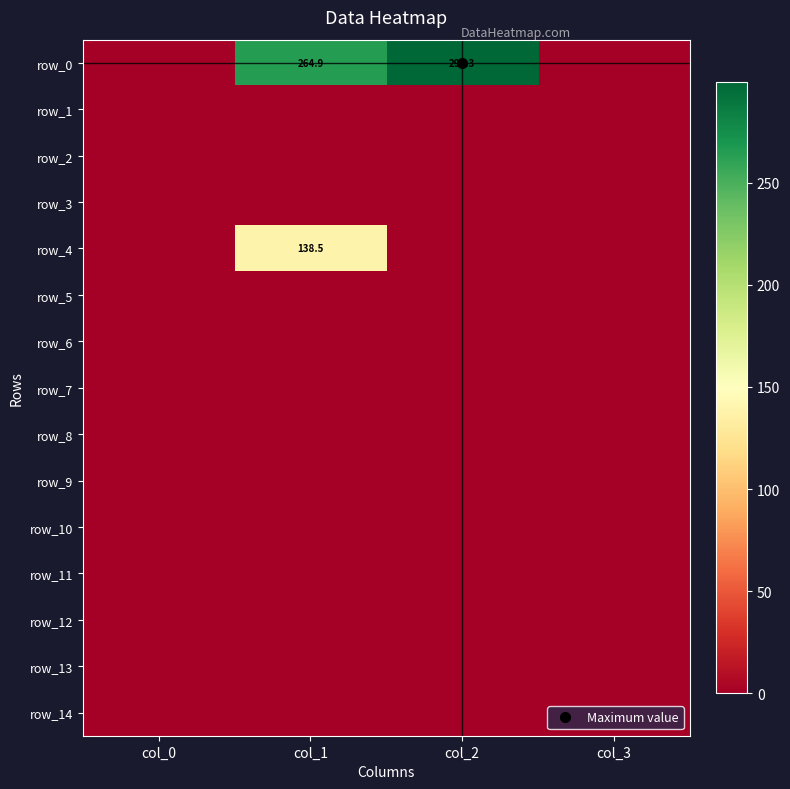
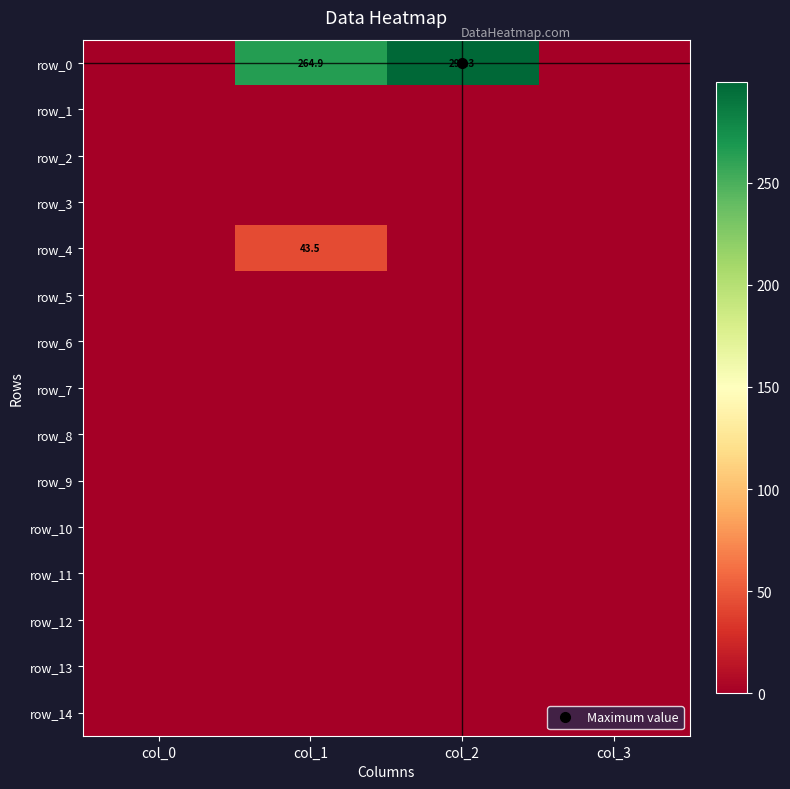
row_4, col_1: 138.5 -> 43.5
